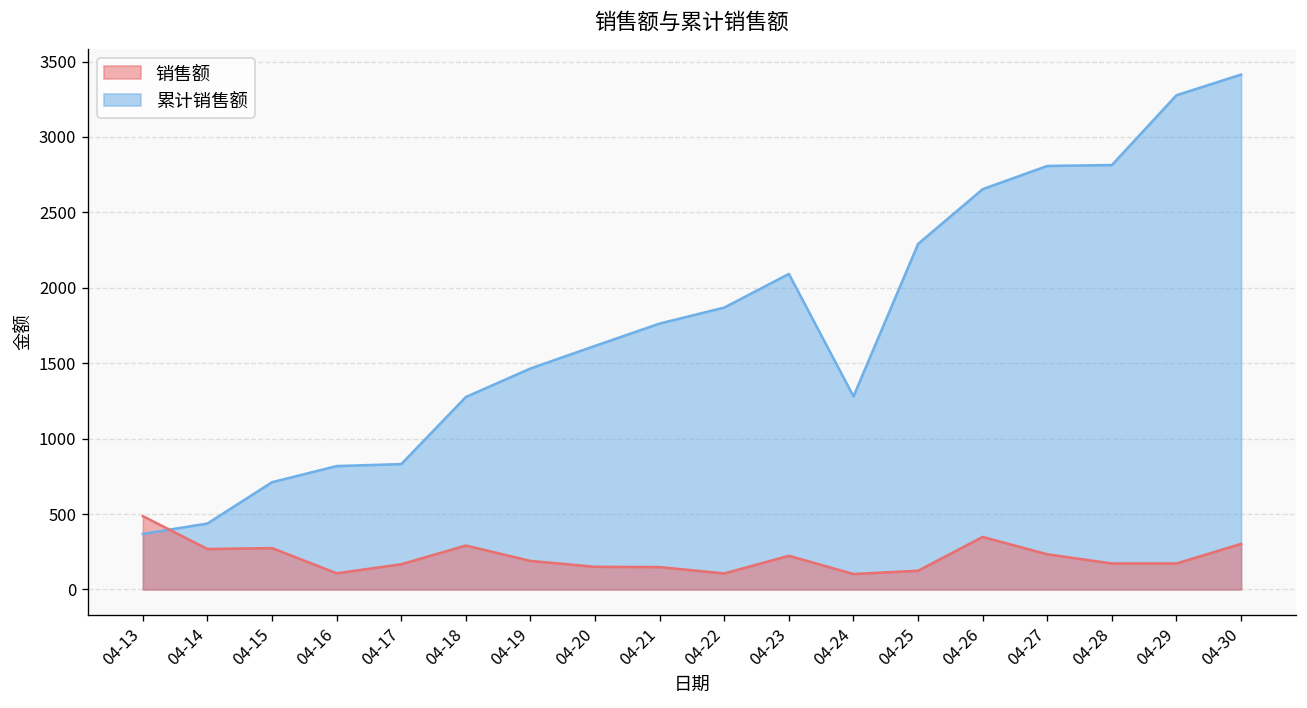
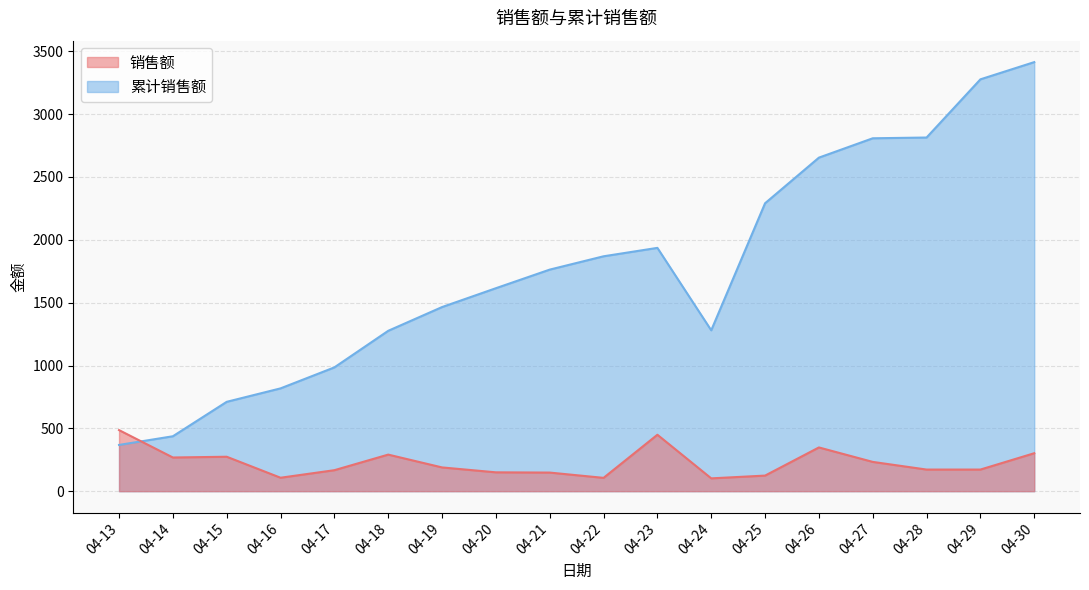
累计销售额, 04-17: 830 -> 990
累计销售额, 04-23: 2090 -> 1940
销售额, 04-23: 220 -> 450
